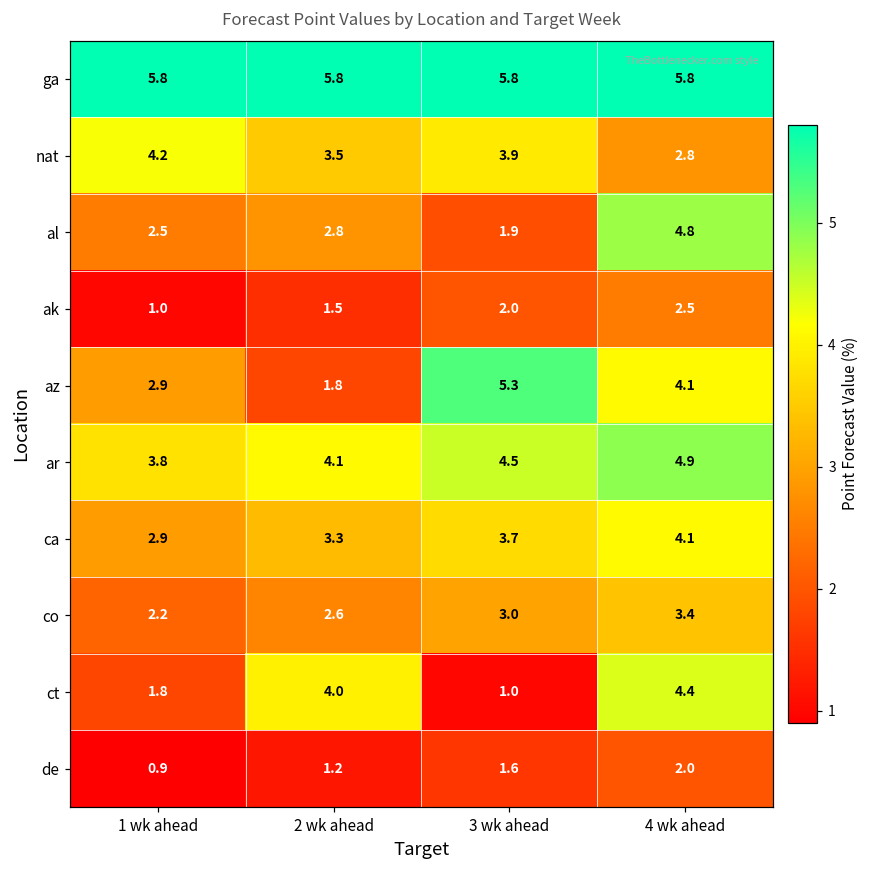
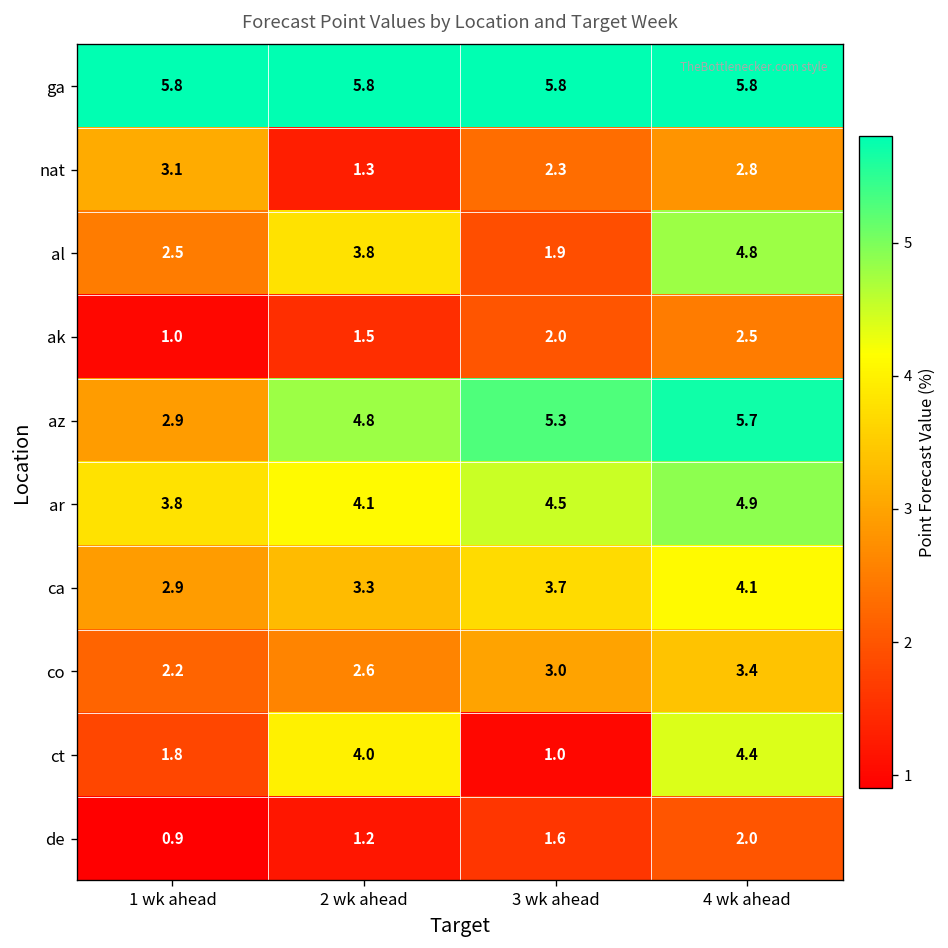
nat, 1 wk ahead: 4.2 -> 3.1
nat, 2 wk ahead: 3.5 -> 1.3
nat, 3 wk ahead: 3.9 -> 2.3
al, 2 wk ahead: 2.8 -> 3.8
az, 2 wk ahead: 1.8 -> 4.8
az, 4 wk ahead: 4.1 -> 5.7
